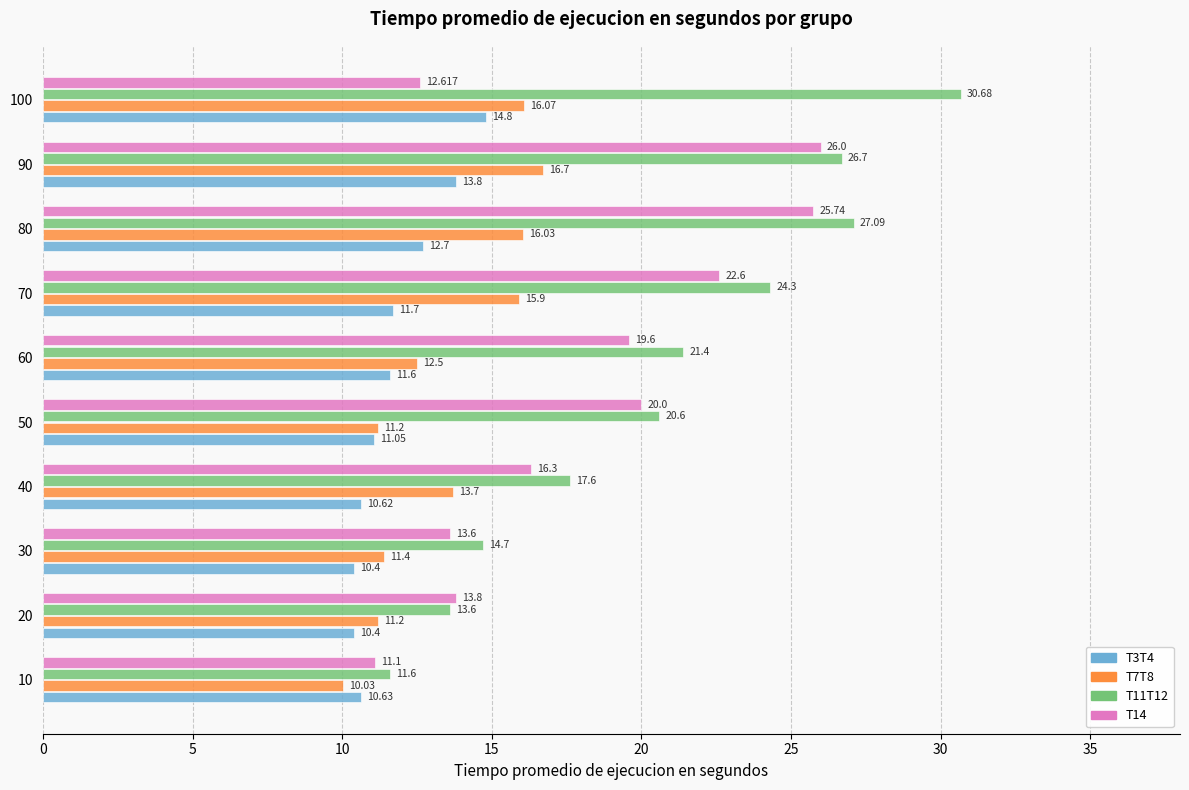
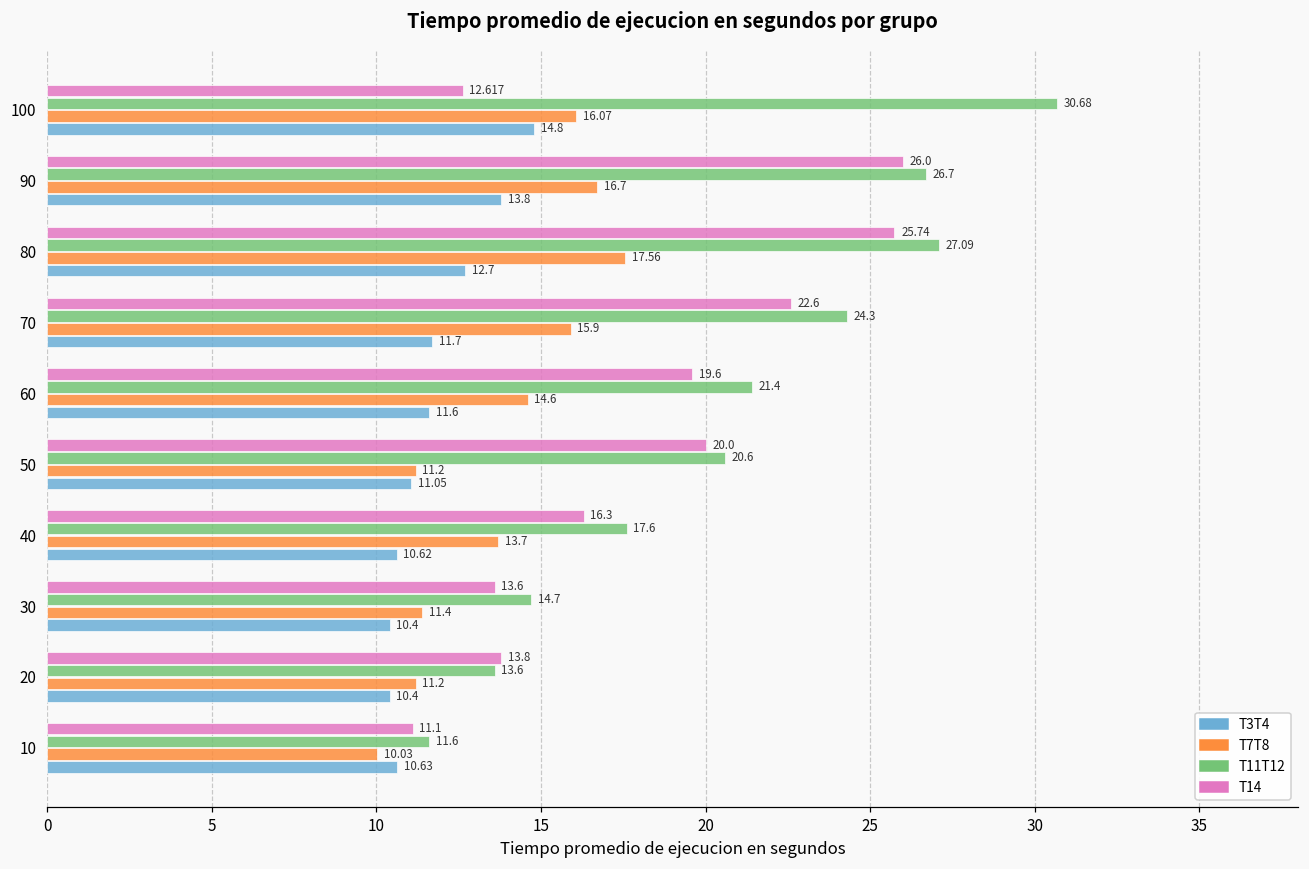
T7T8, 80: 16.03 -> 17.56
T7T8, 60: 12.5 -> 14.6
